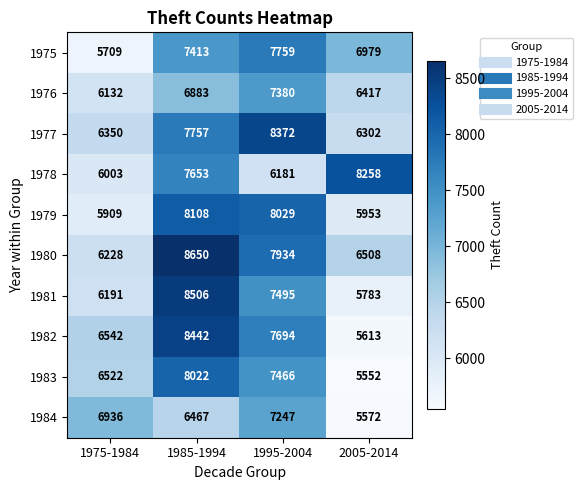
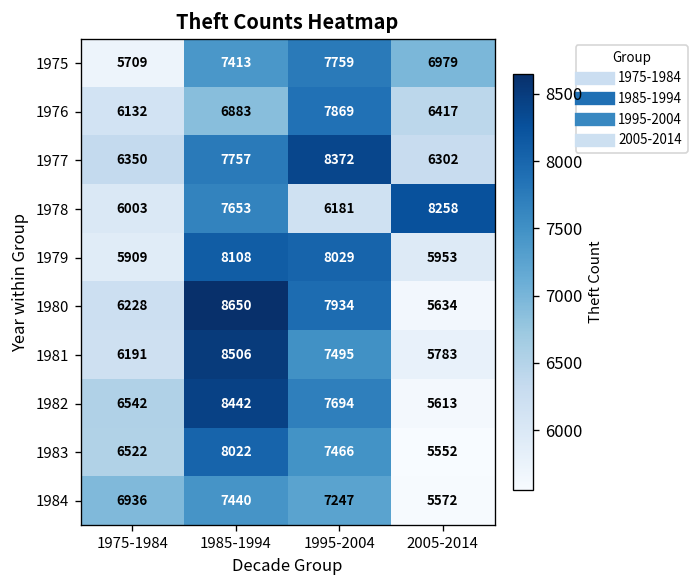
1976, 1995-2004: 7380 -> 7869
1980, 2005-2014: 6508 -> 5634
1984, 1985-1994: 6467 -> 7440
